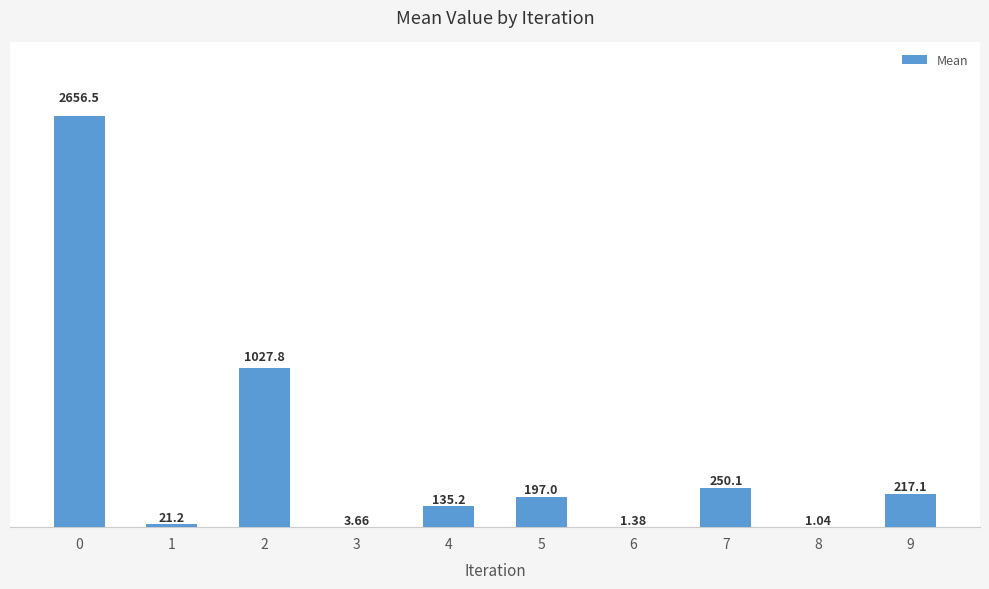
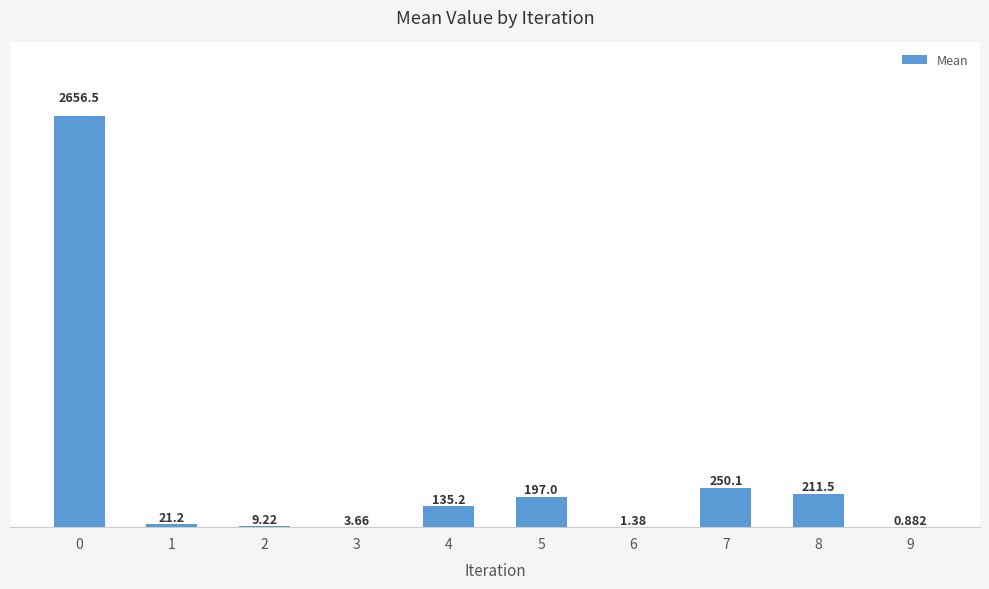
2: 1027.8 -> 9.22
8: 1.04 -> 211.5
9: 217.1 -> 0.882
